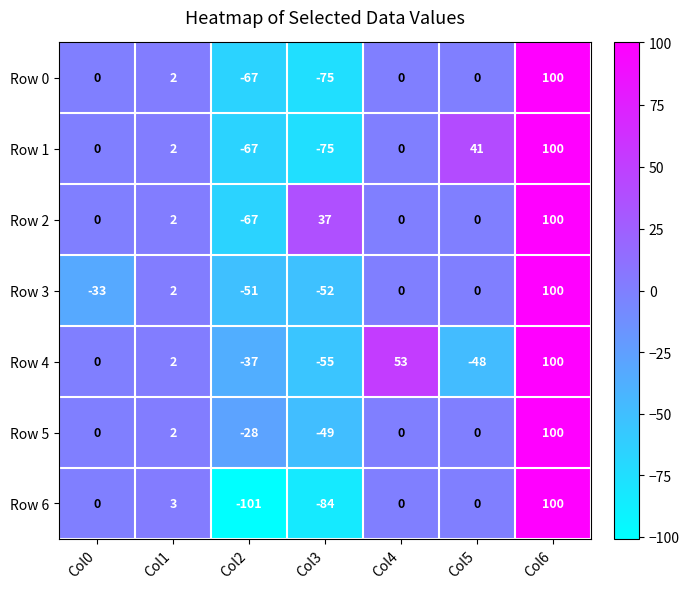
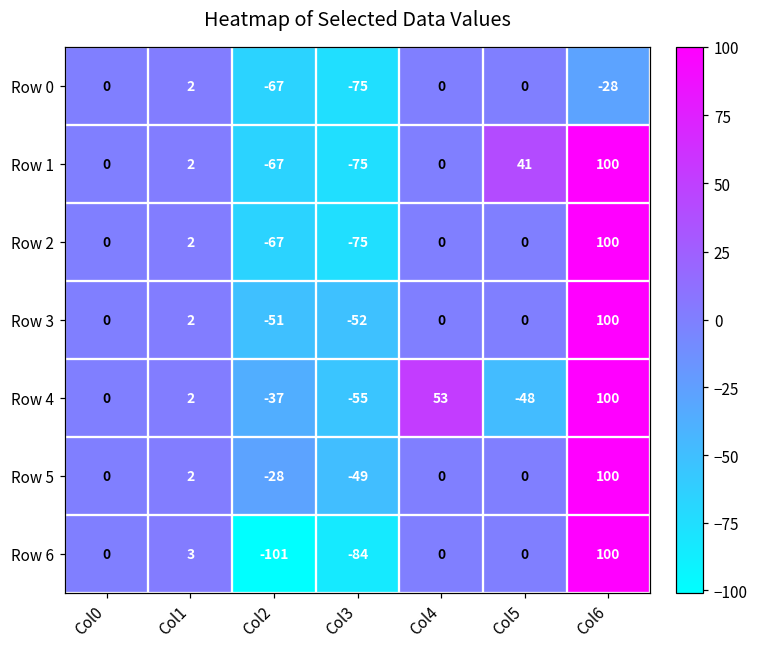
Row 0, Col6: 100 -> -28
Row 2, Col3: 37 -> -75
Row 3, Col0: -33 -> 0
